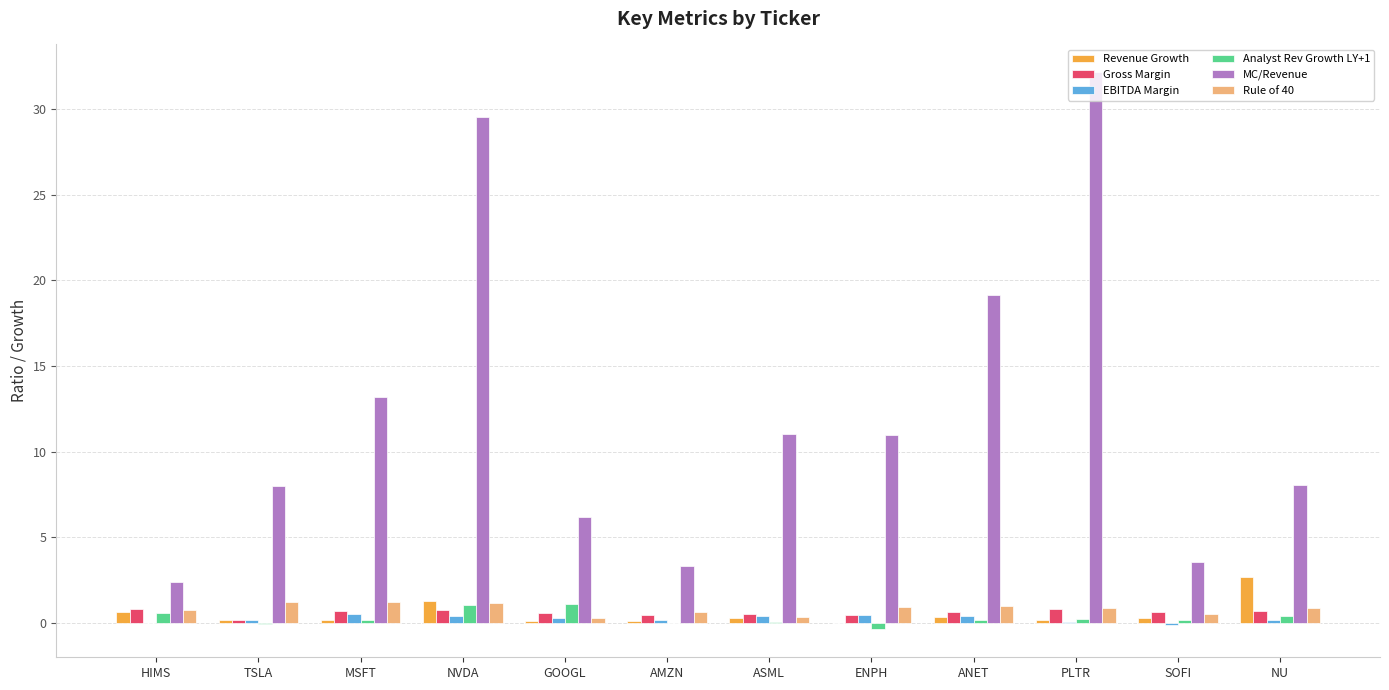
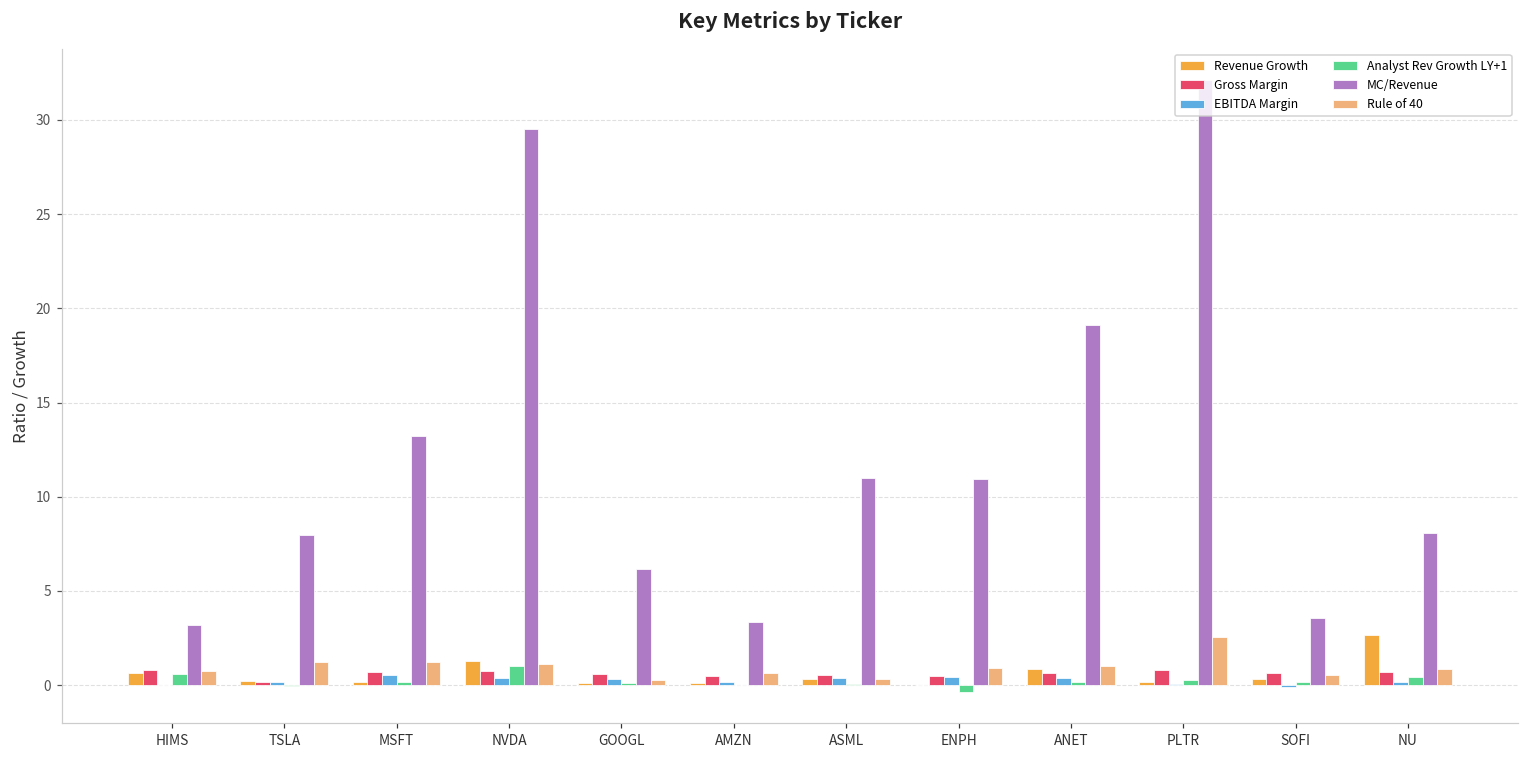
MC/Revenue, HIMS: 2.4 -> 3.2
Analyst Rev Growth LY+1, GOOGL: 1.1 -> 0.1
Revenue Growth, ANET: 0.3 -> 0.9
Rule of 40, PLTR: 0.9 -> 2.5
